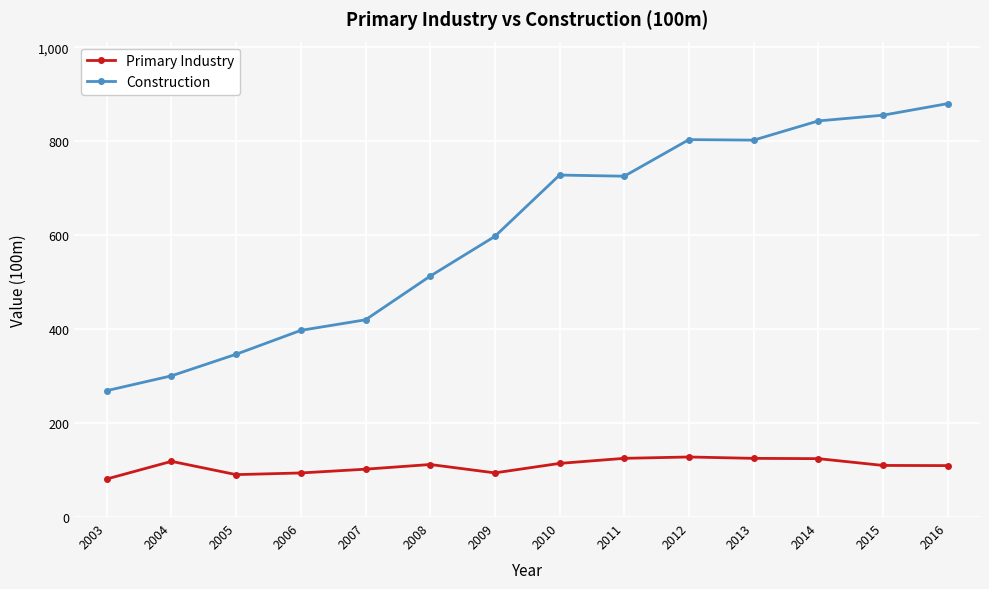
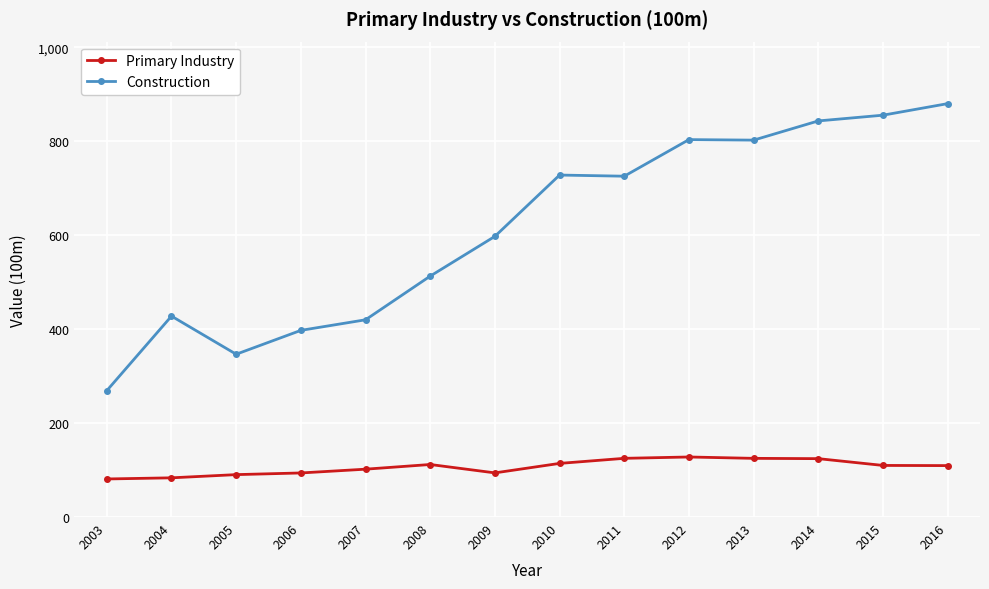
Primary Industry, 2004: 120 -> 80
Construction, 2004: 300 -> 430
